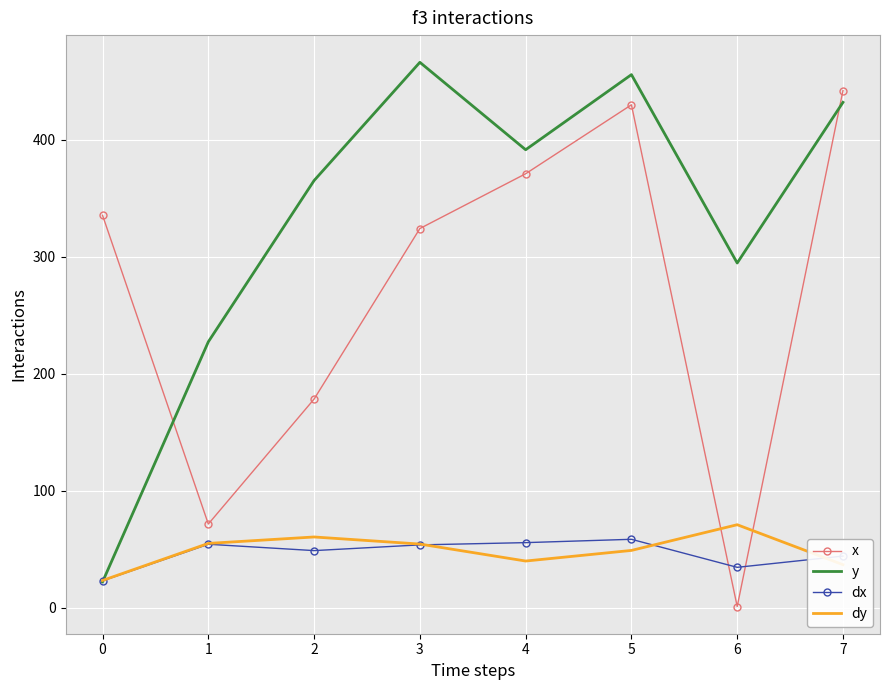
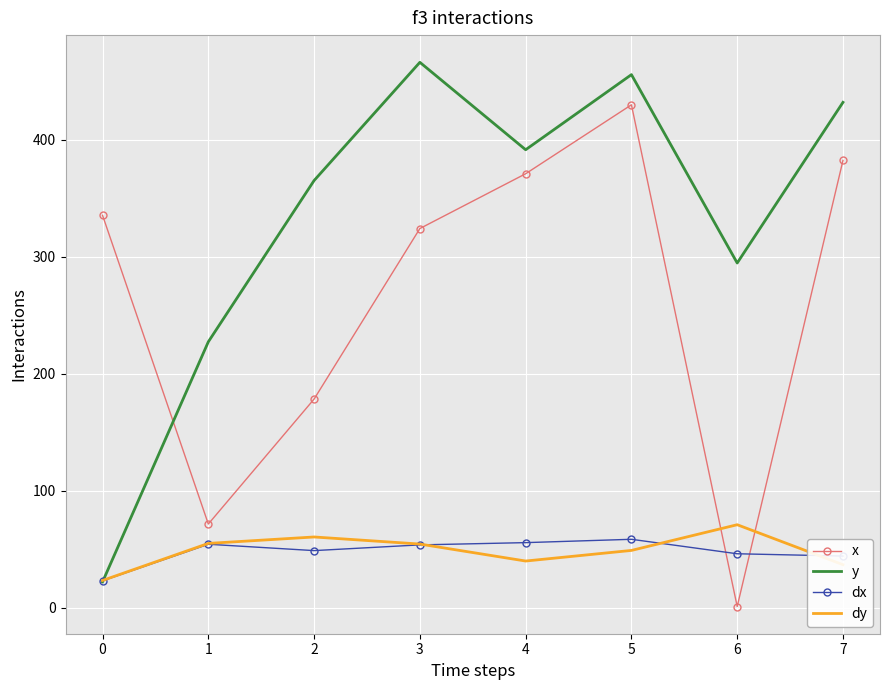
dx, 6: 35 -> 46
x, 7: 442 -> 382
